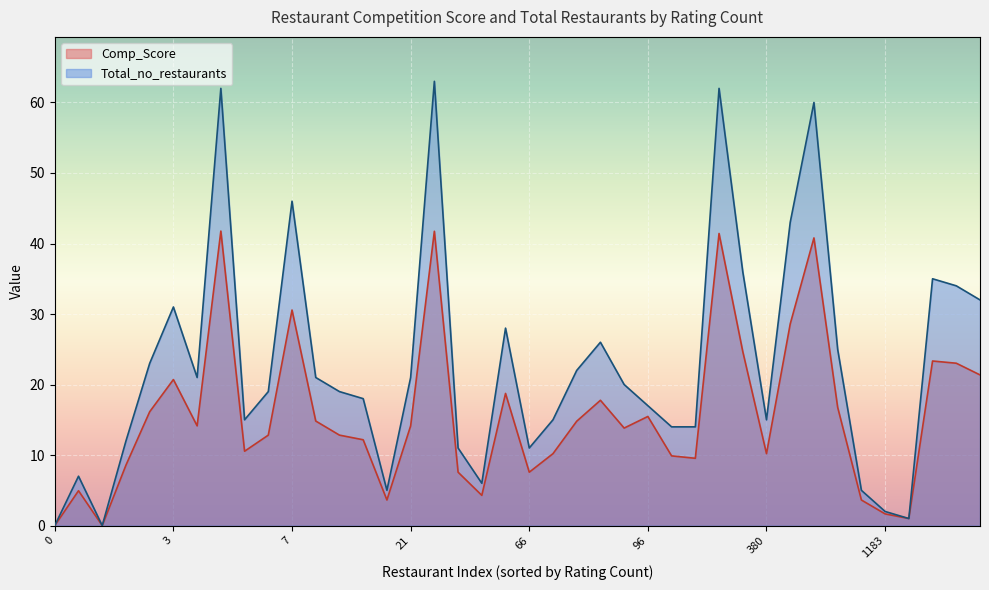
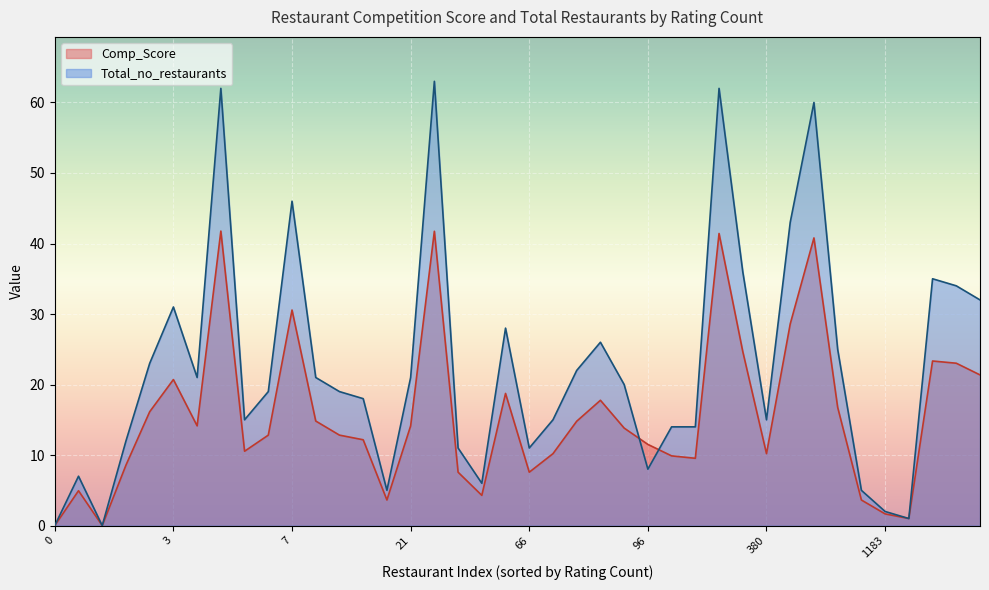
Comp_Score, 96: 15 -> 12
Total_no_restaurants, 96: 17 -> 8
